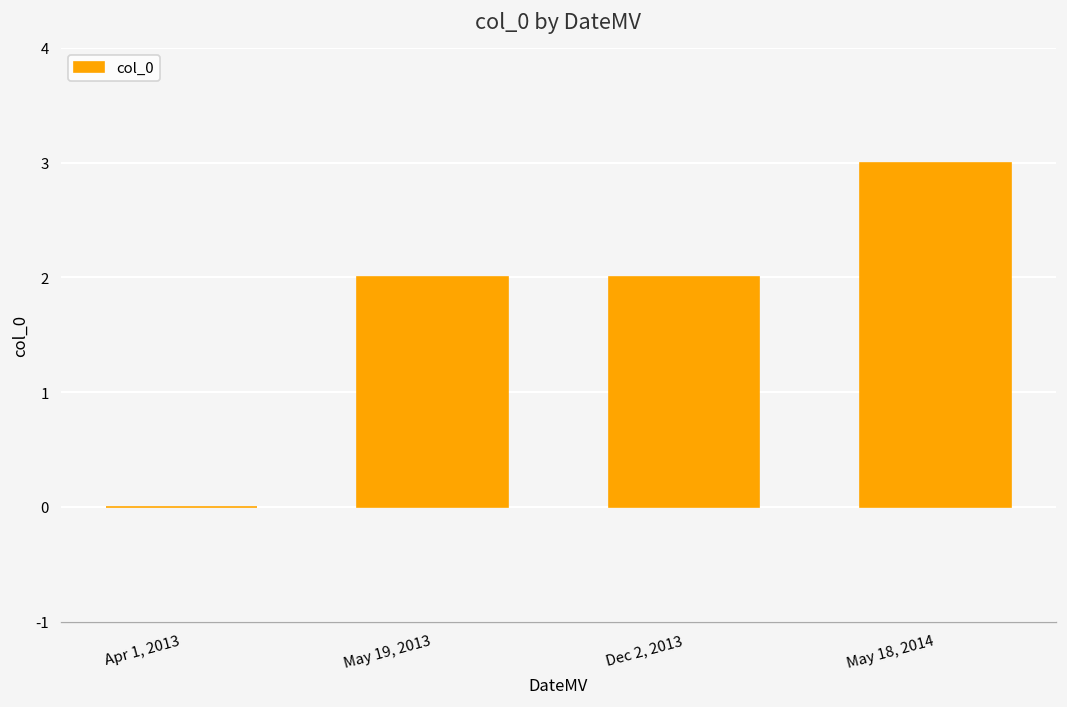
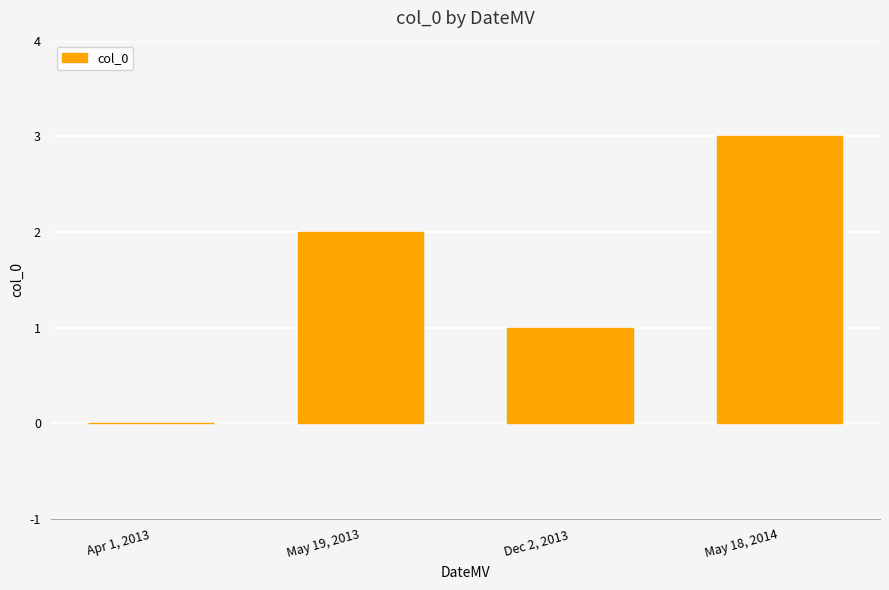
Dec 2, 2013: 2 -> 1
